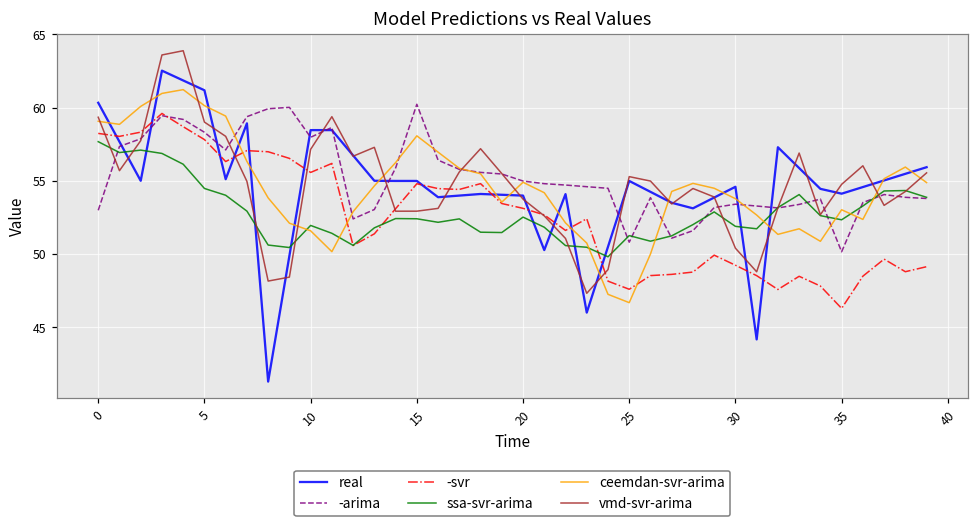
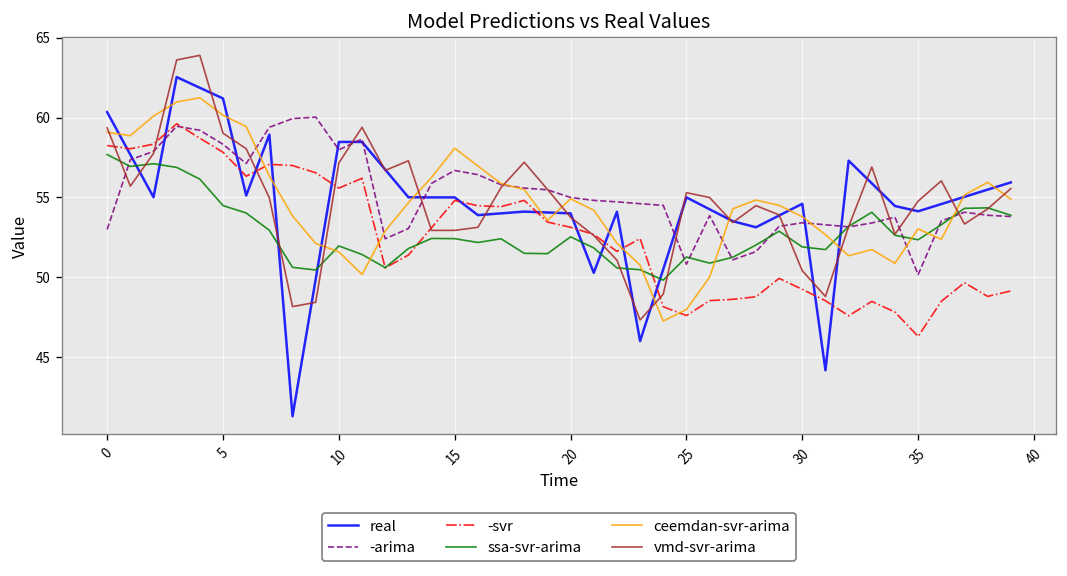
-arima, 15: 60.2 -> 56.7
ceemdan-svr-arima, 25: 46.7 -> 48.0
